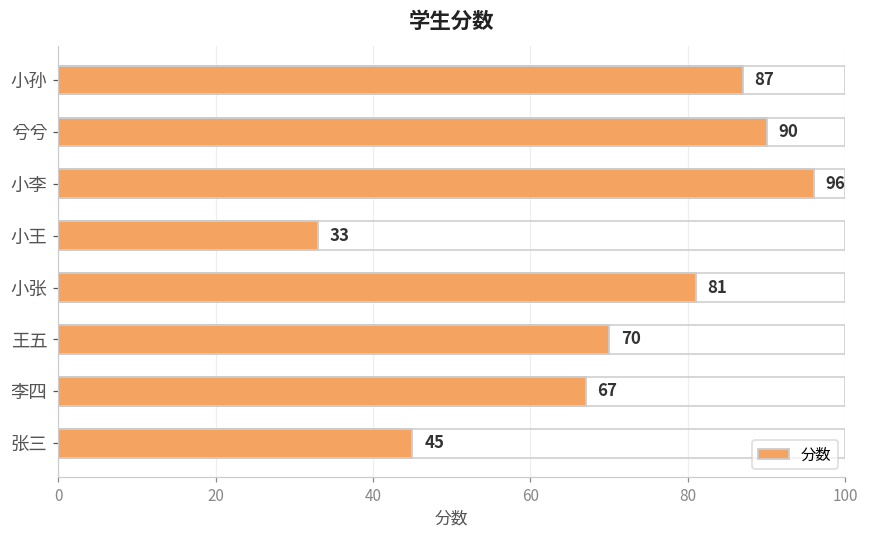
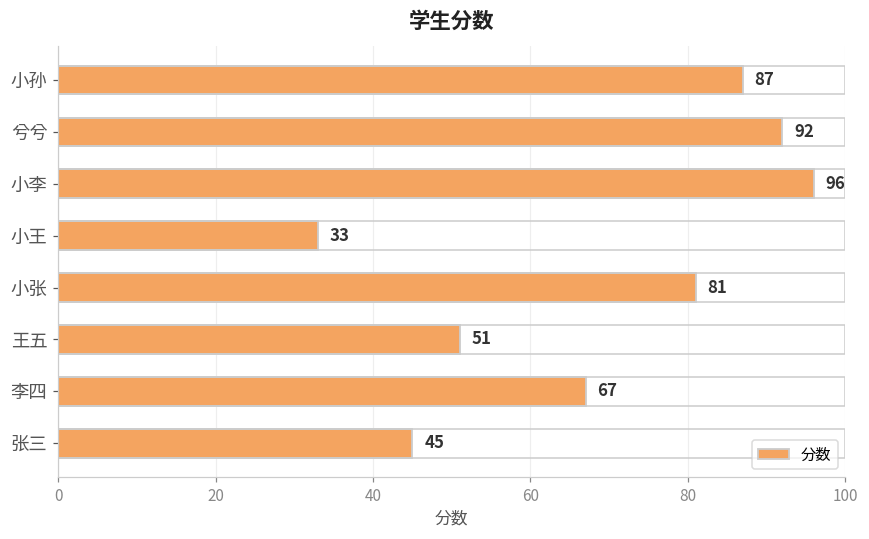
兮兮: 90 -> 92
王五: 70 -> 51
